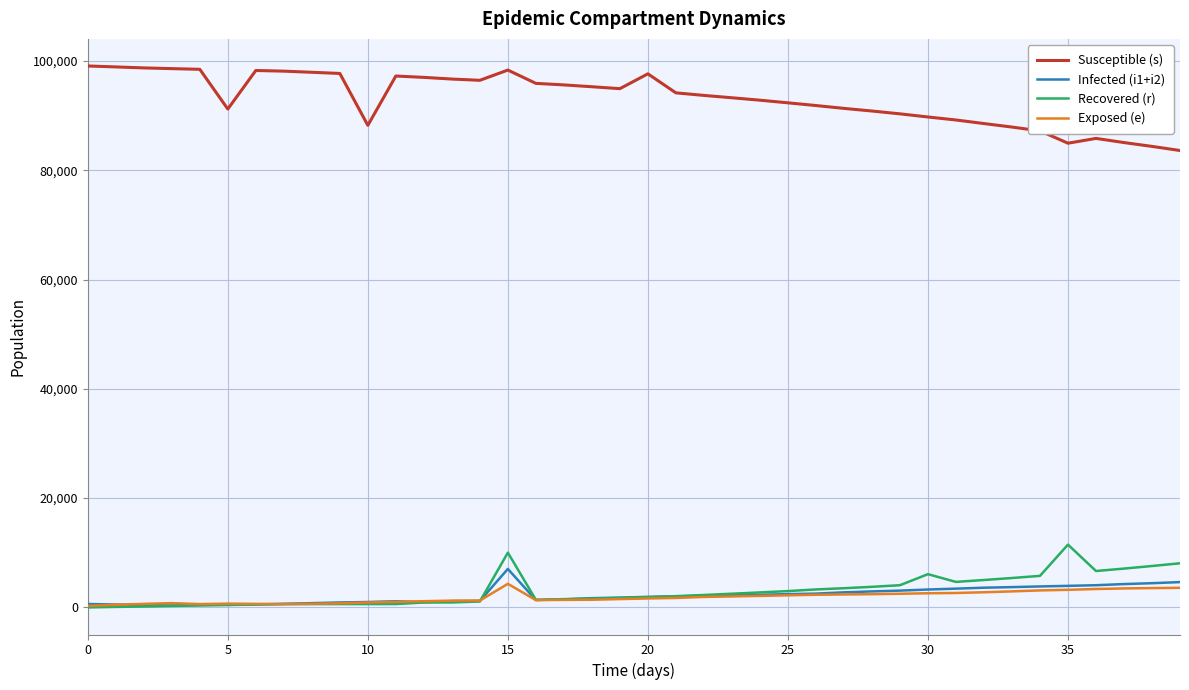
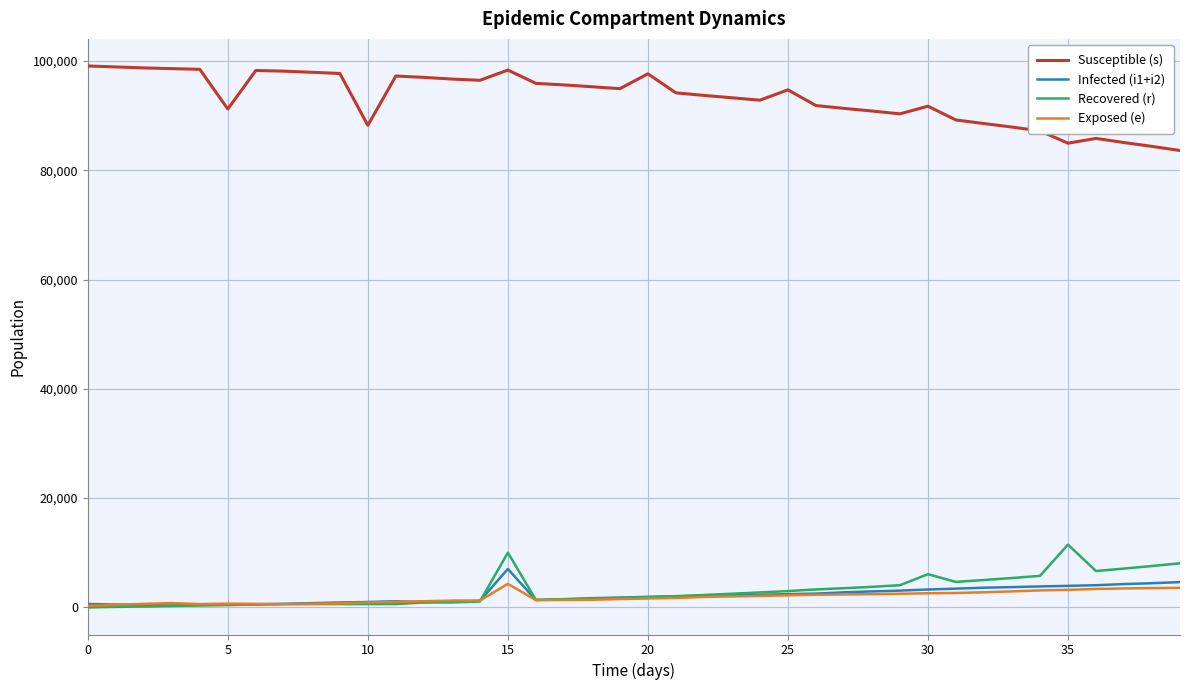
Susceptible (s), 25: 92,000 -> 95,000
Susceptible (s), 30: 90,000 -> 92,000
